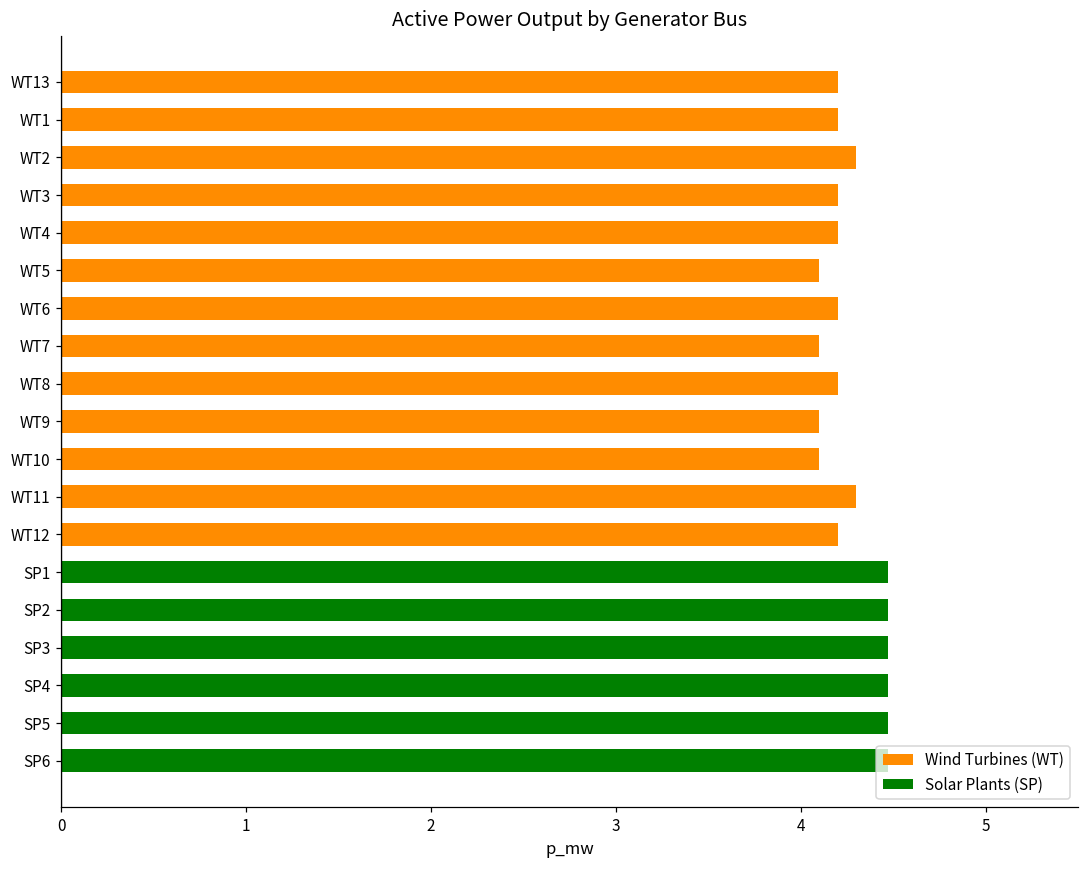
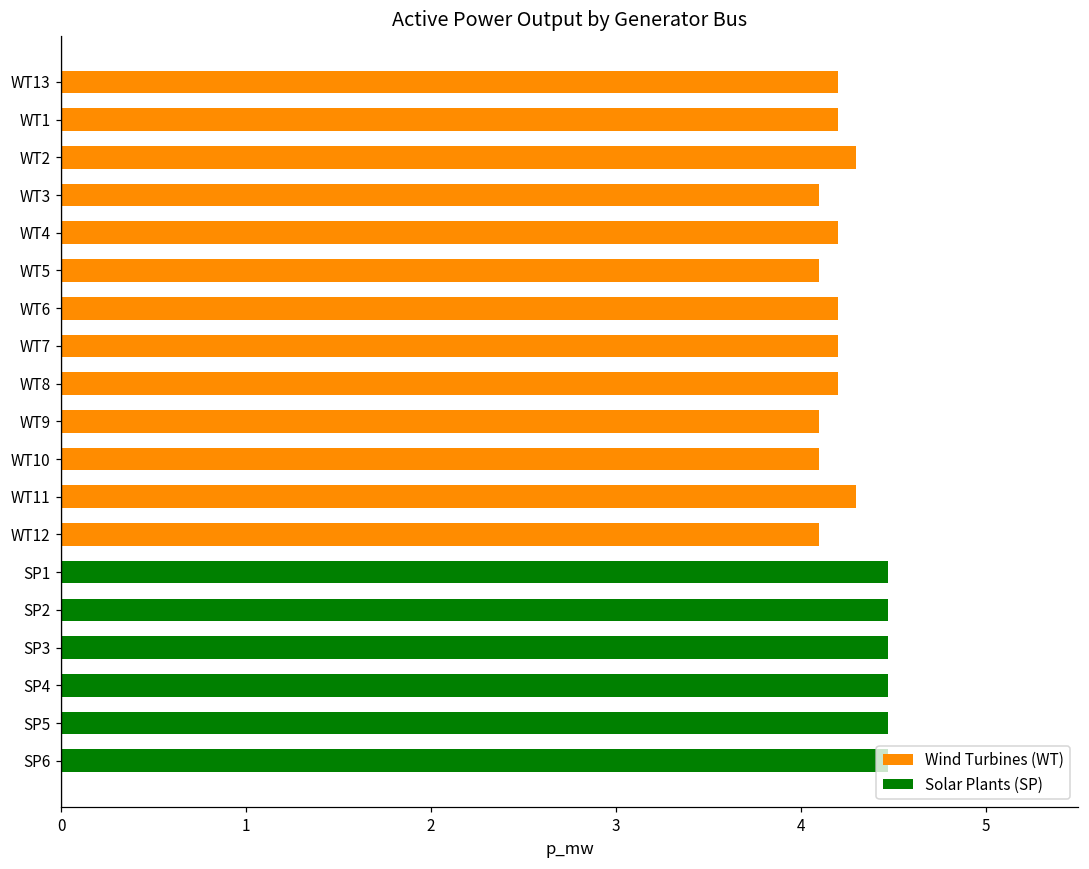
WT3: 4.2 -> 4.1
WT7: 4.1 -> 4.2
WT12: 4.2 -> 4.1
